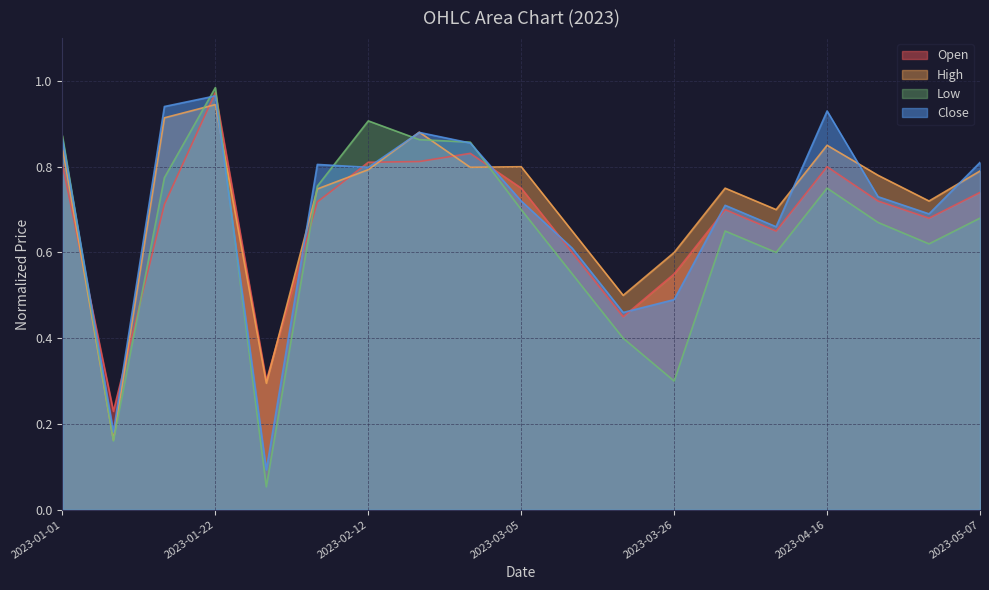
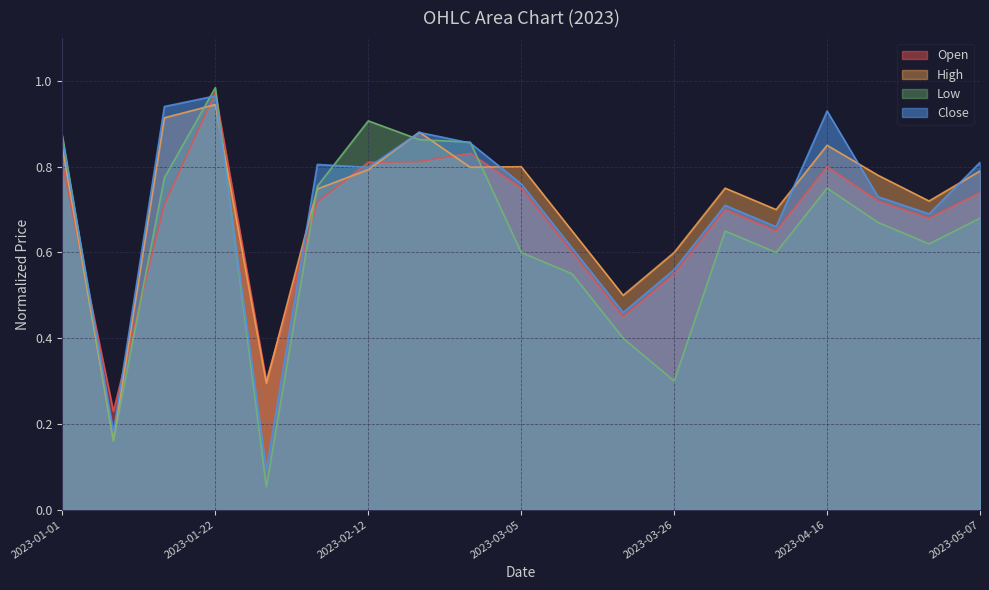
Low, 2023-03-05: 0.7 -> 0.6
Close, 2023-03-05: 0.72 -> 0.76
Close, 2023-03-26: 0.49 -> 0.56
